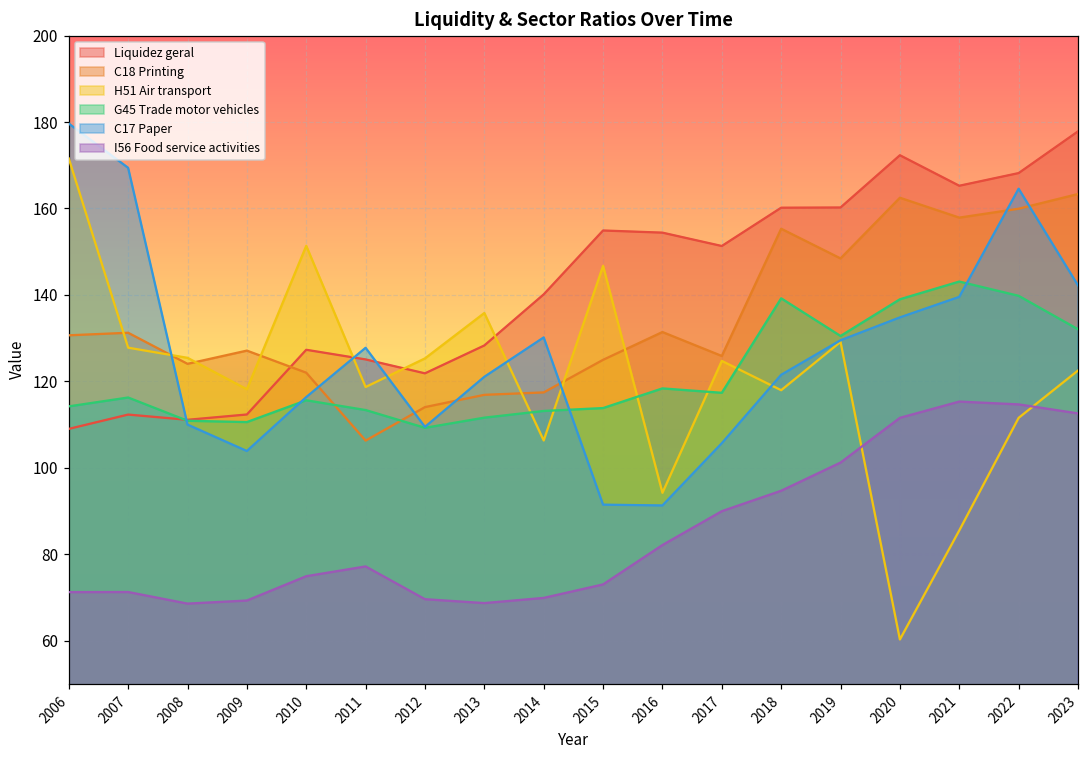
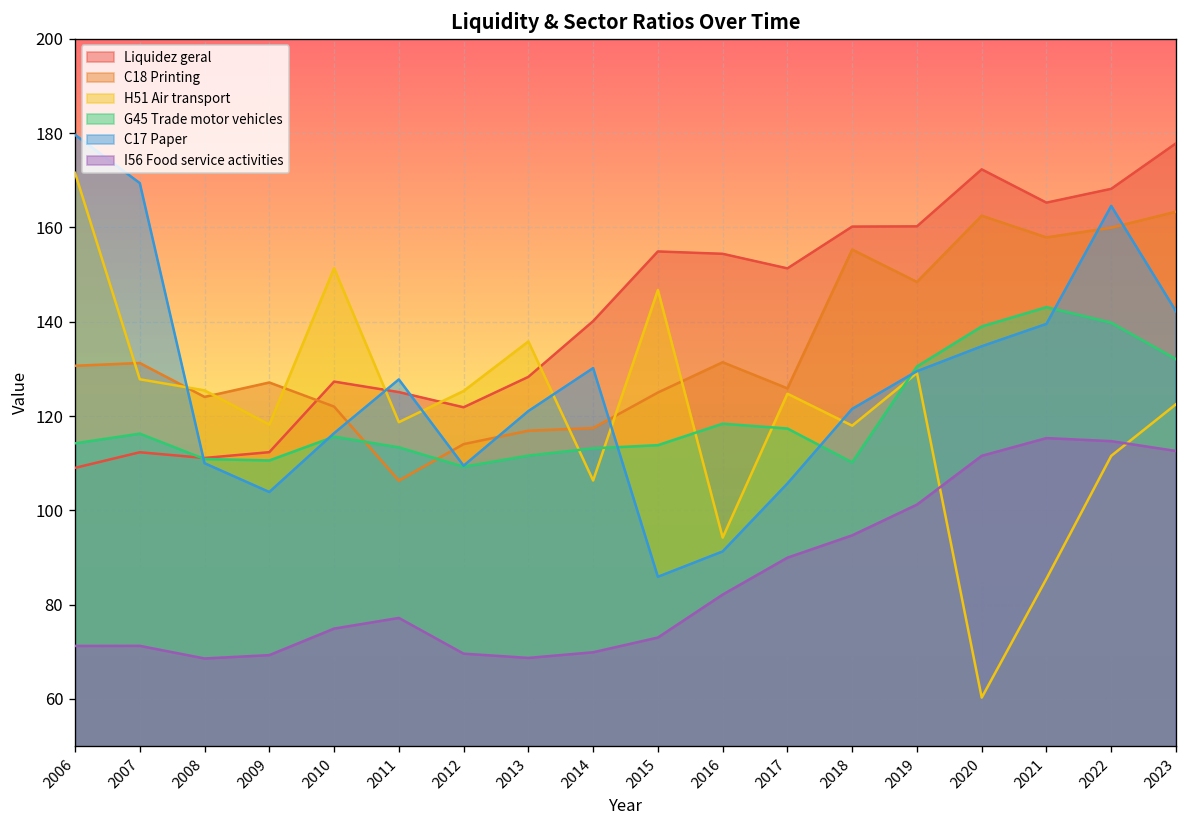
C17 Paper, 2015: 91 -> 86
G45 Trade motor vehicles, 2018: 139 -> 110
